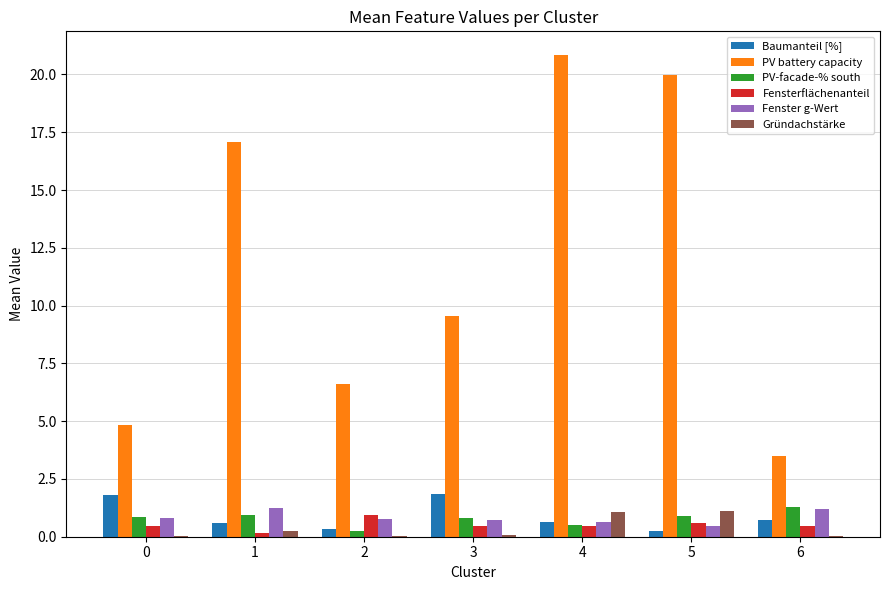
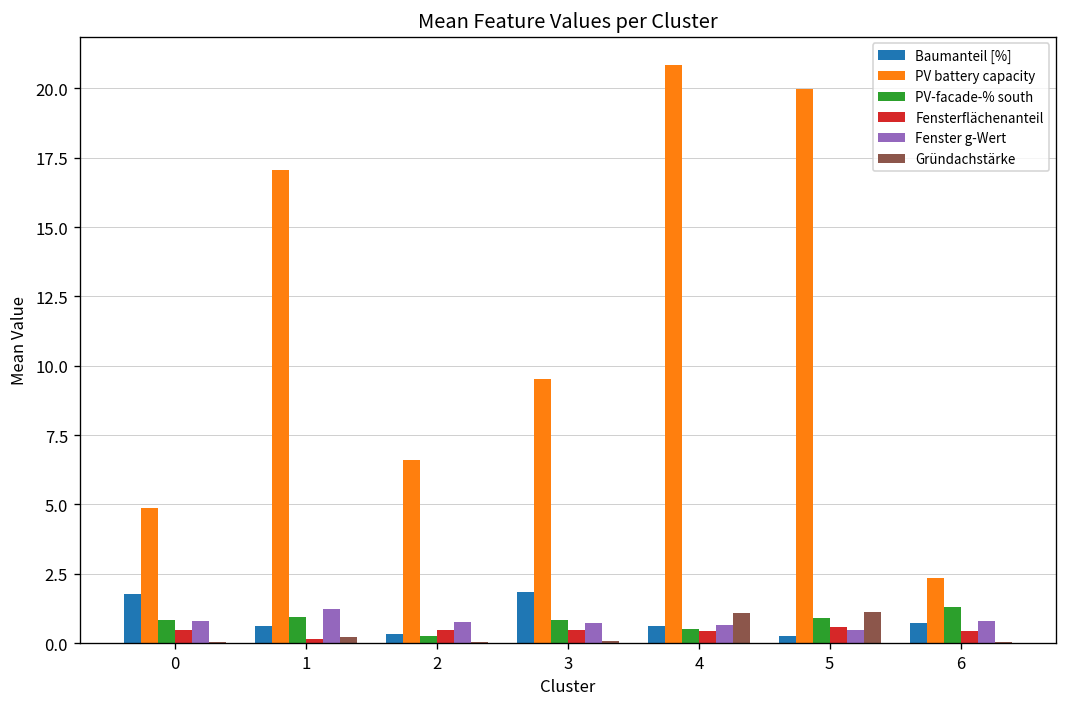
Fensterflächenanteil, 2: 1.0 -> 0.5
PV battery capacity, 6: 3.5 -> 2.4
Fenster g-Wert, 6: 1.2 -> 0.8
